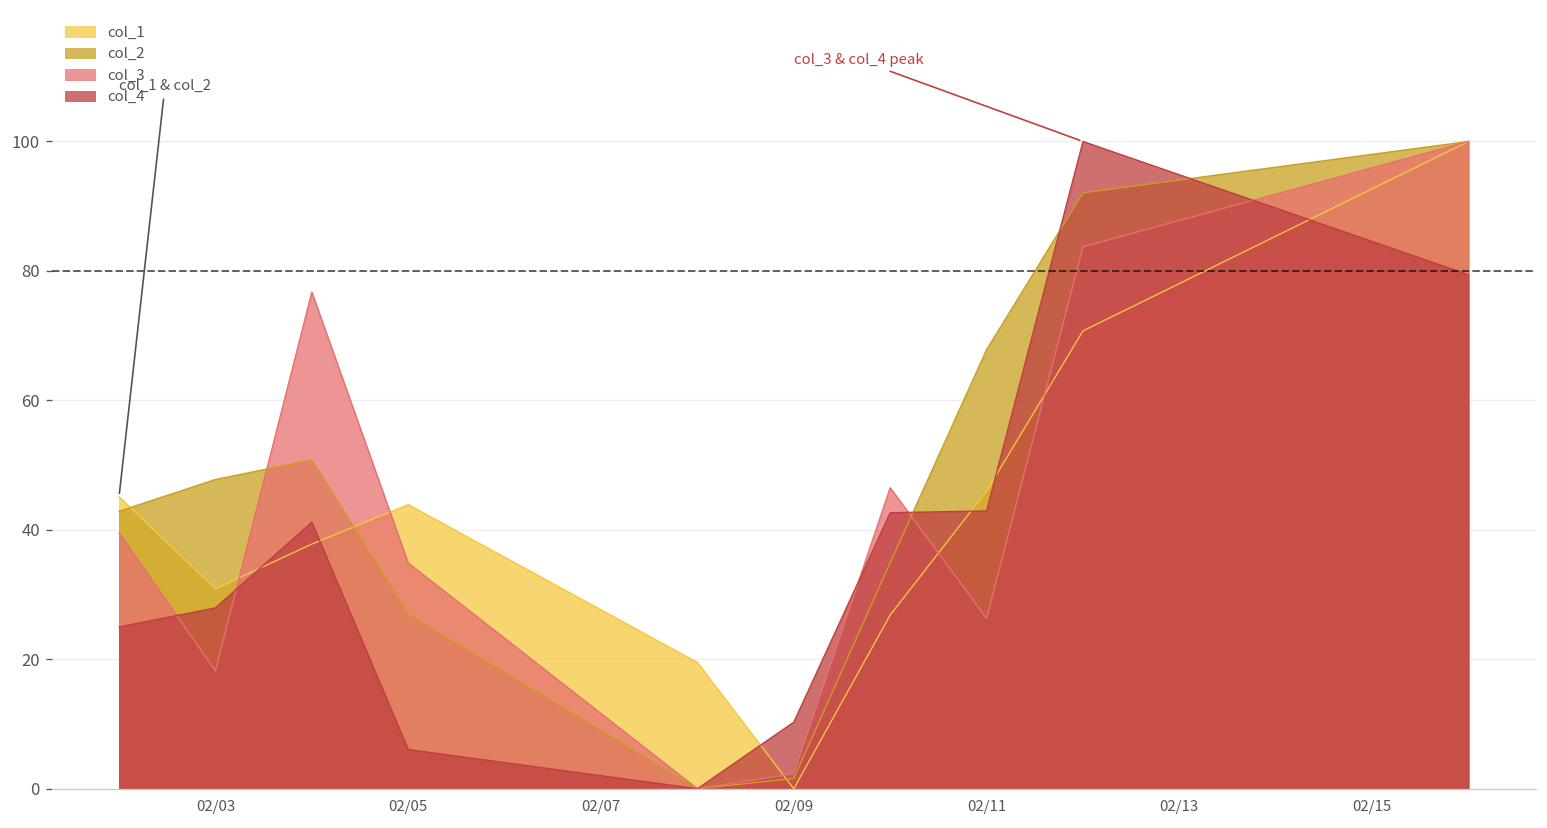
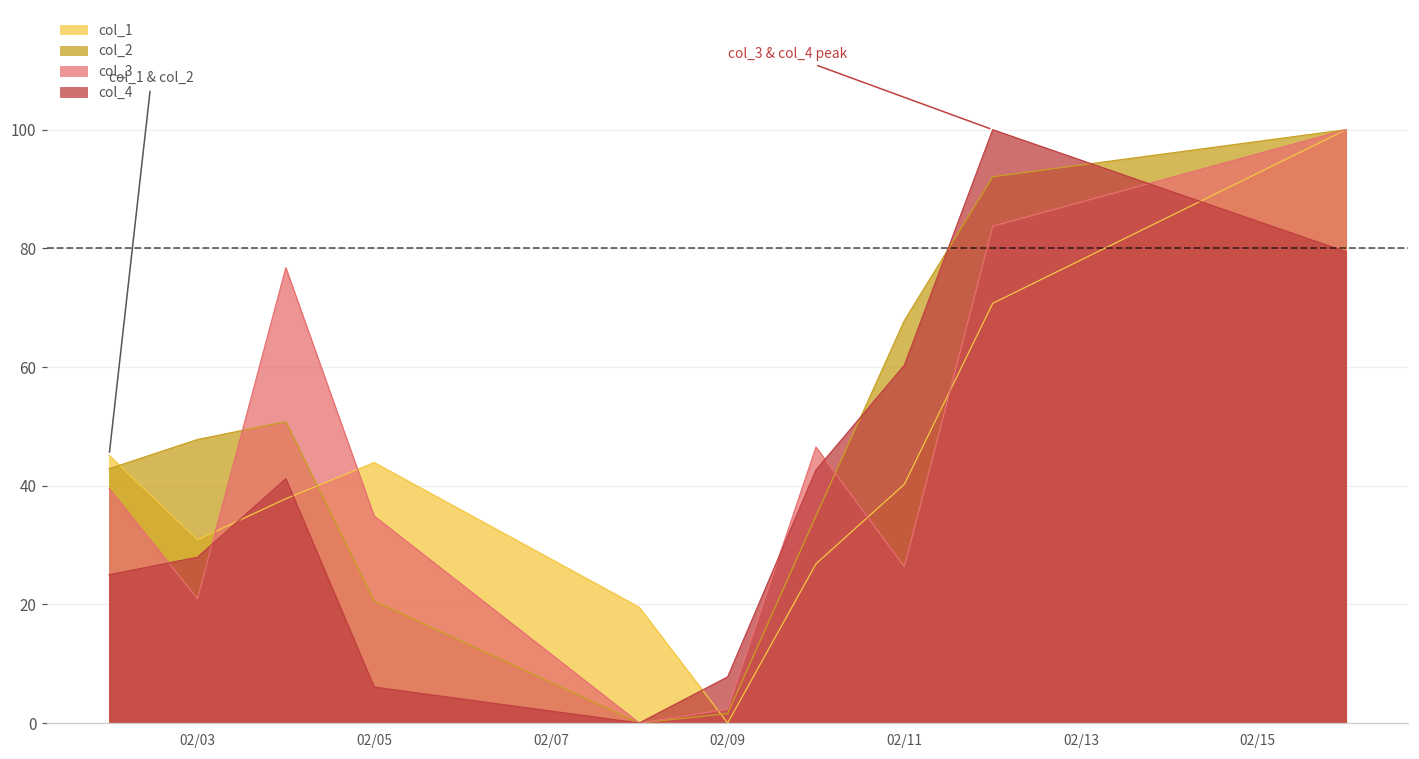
col_3, 02/03: 18 -> 21
col_2, 02/05: 27 -> 21
col_4, 02/09: 10 -> 8
col_1, 02/11: 46 -> 40
col_4, 02/11: 43 -> 60
